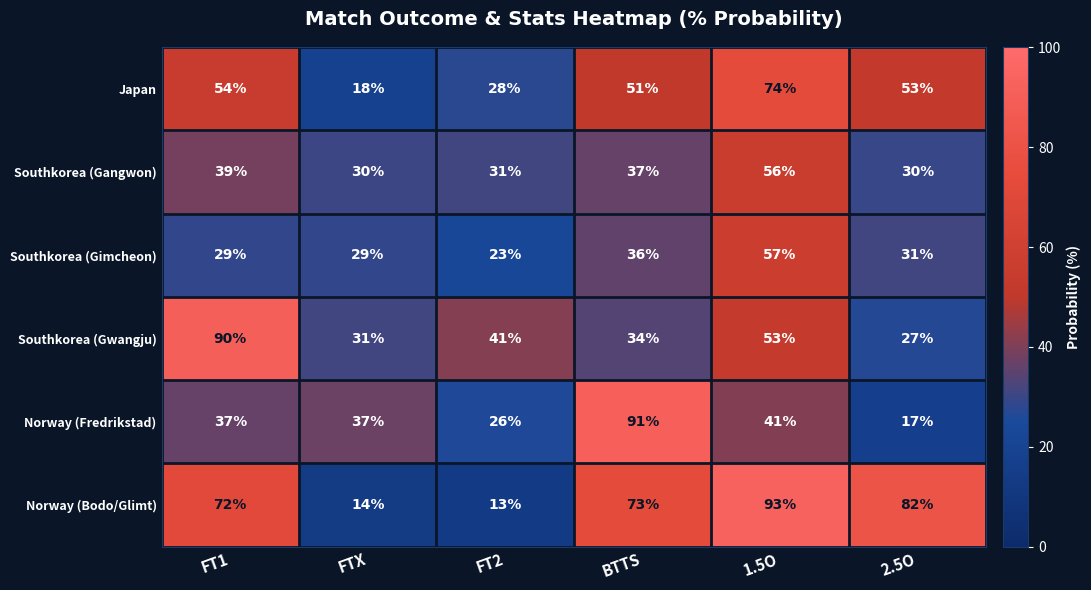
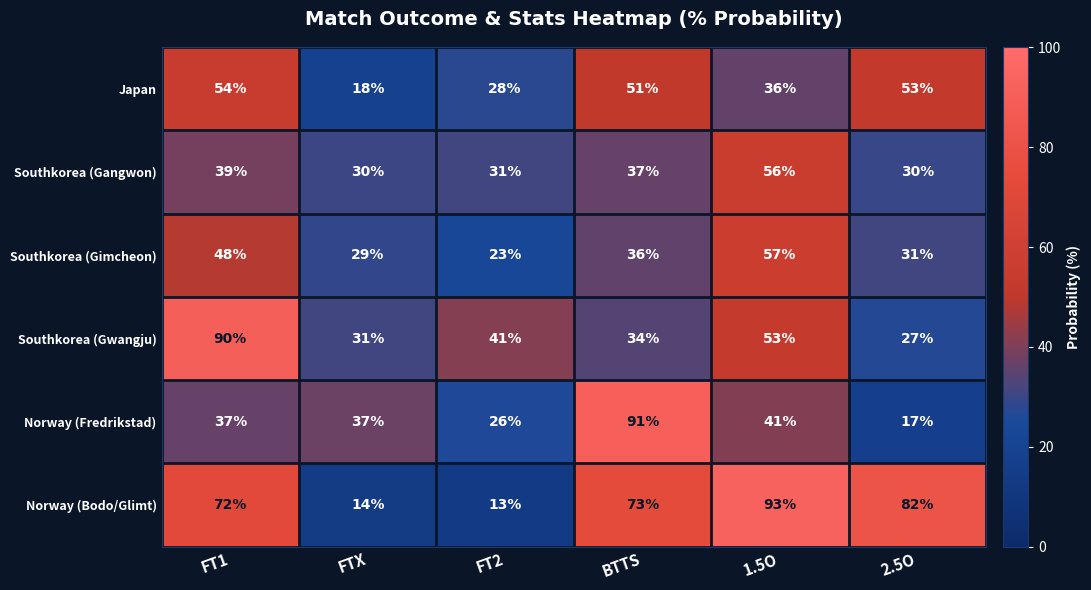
Japan, 1.5O: 74% -> 36%
Southkorea (Gimcheon), FT1: 29% -> 48%
